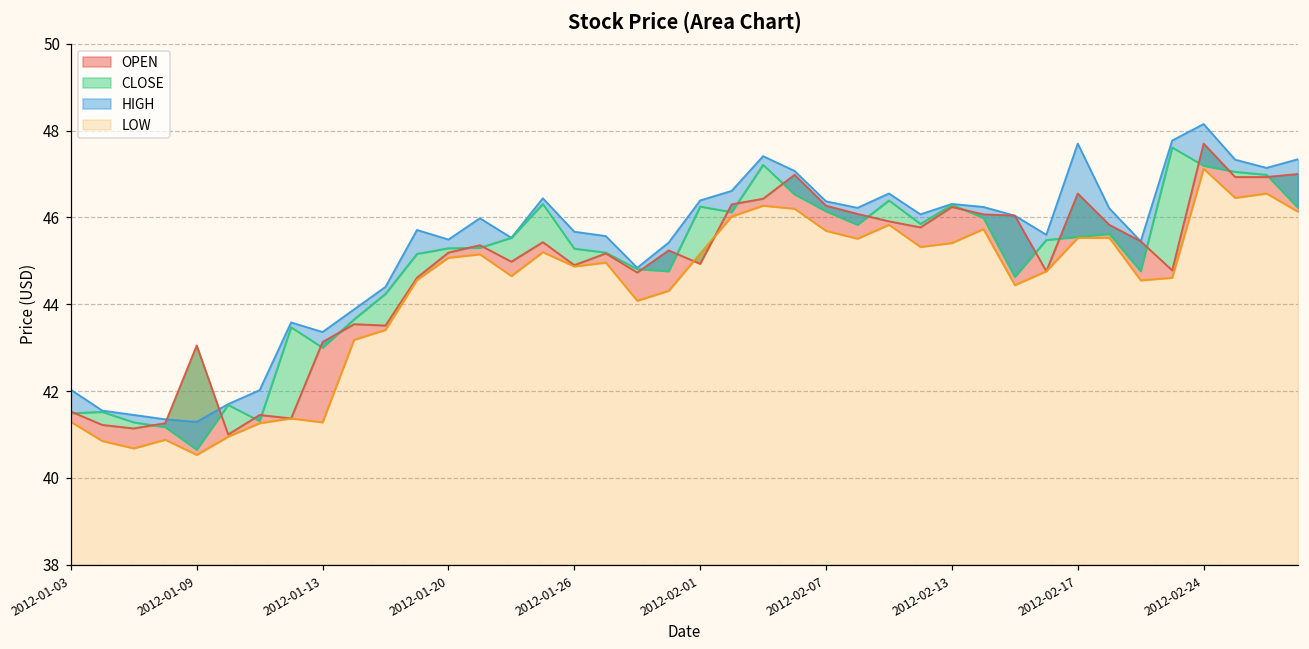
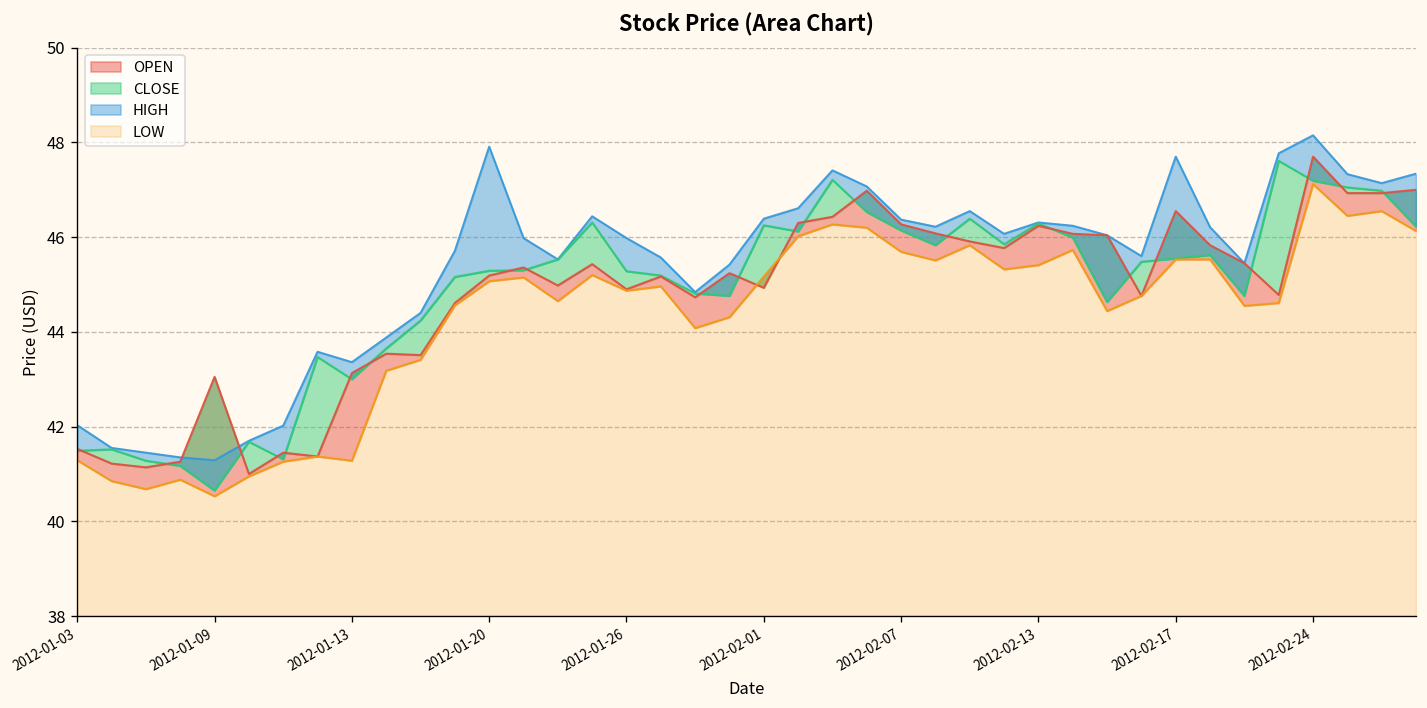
HIGH, 2012-01-20: 45.5 -> 47.9
HIGH, 2012-01-26: 45.7 -> 46.0
